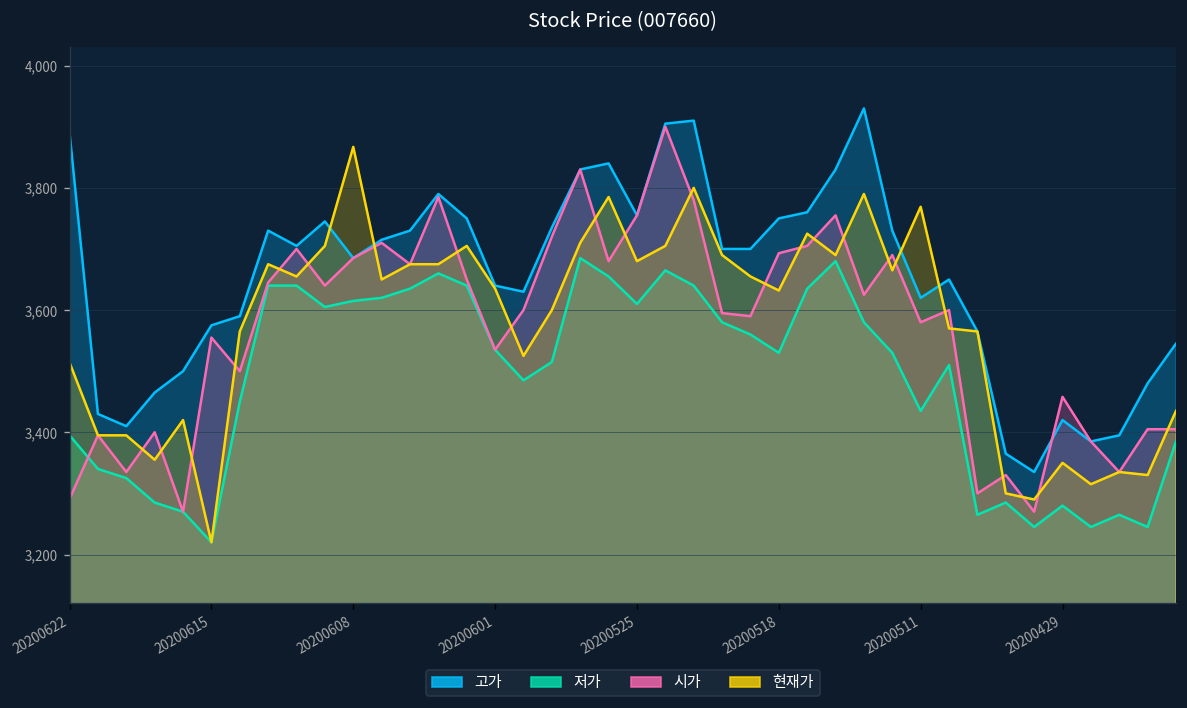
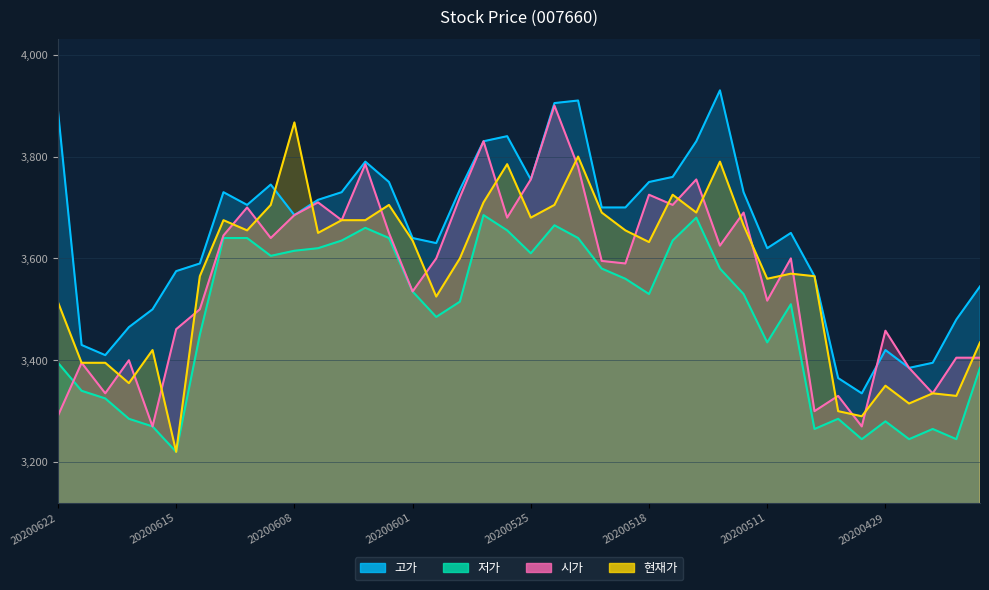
시가, 20200615: 3,560 -> 3,460
시가, 20200518: 3,690 -> 3,730
시가, 20200511: 3,580 -> 3,520
현재가, 20200511: 3,770 -> 3,560
